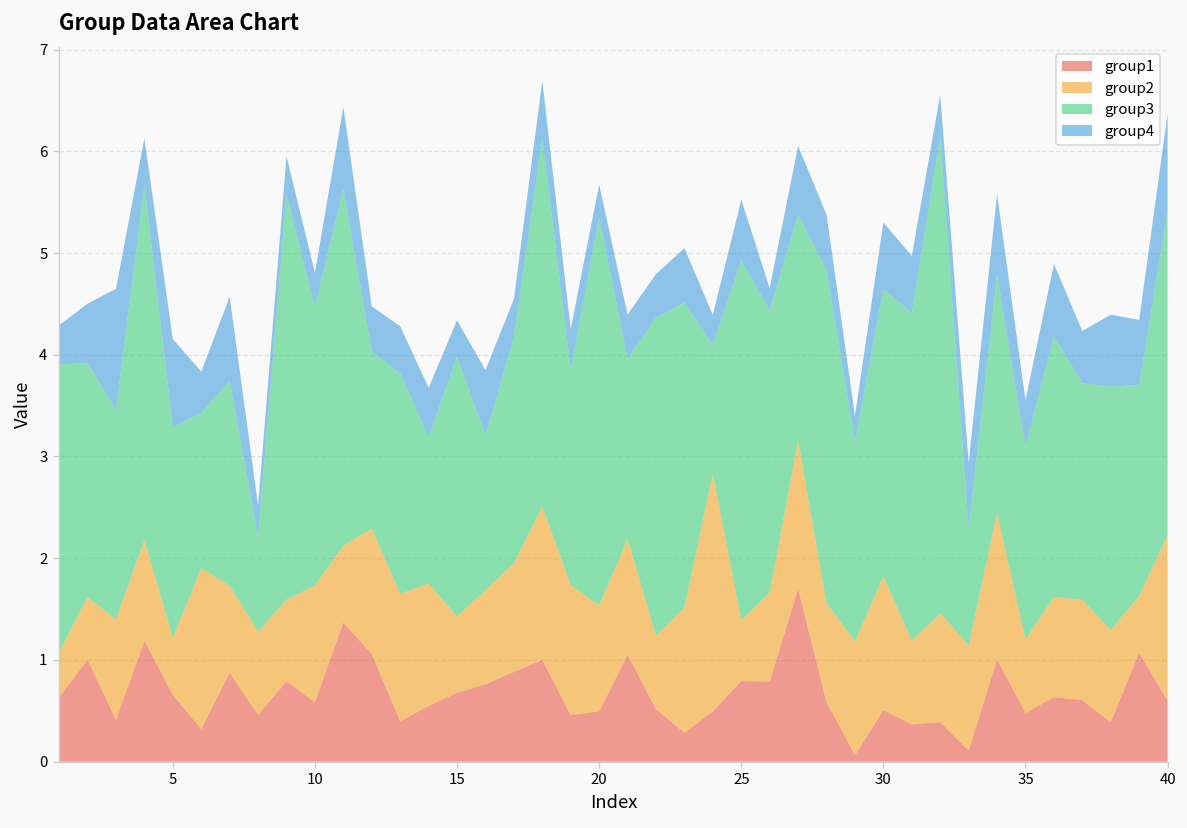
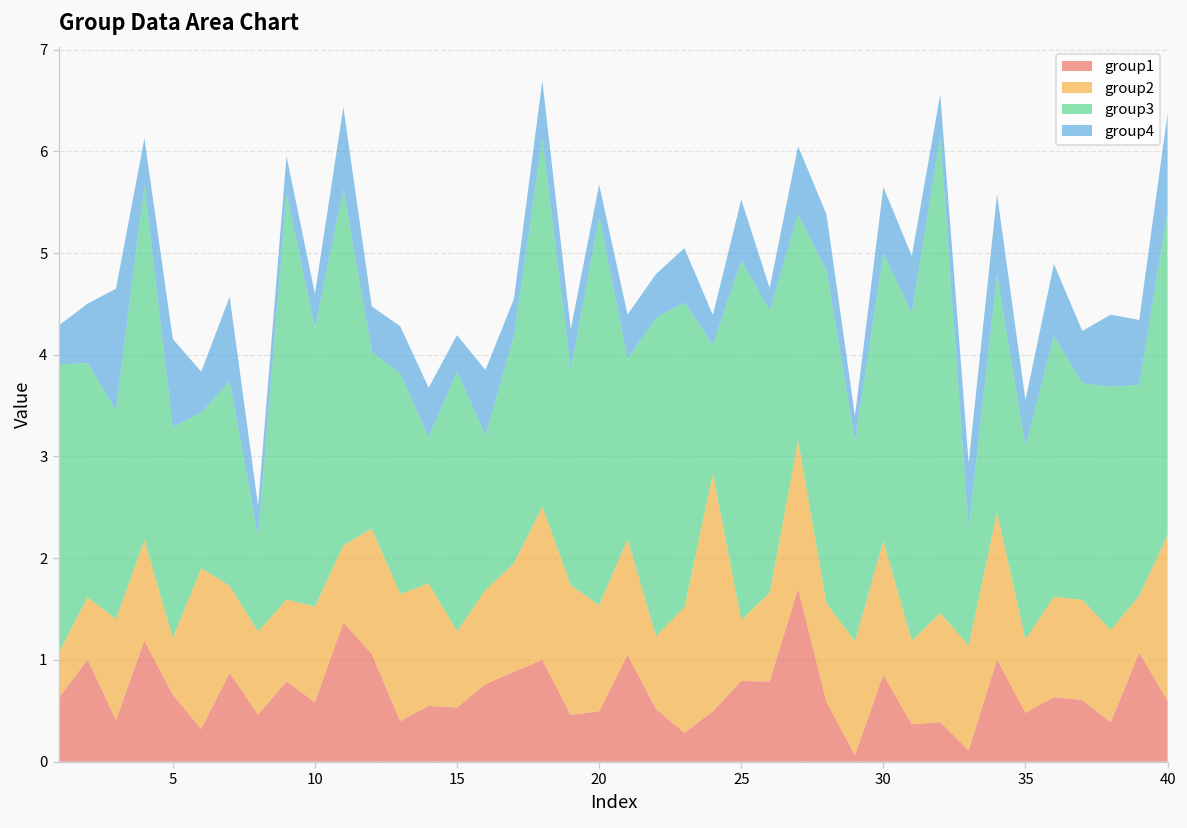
group2, 10: 1.1 -> 0.9
group1, 15: 0.7 -> 0.5
group1, 30: 0.5 -> 0.9
